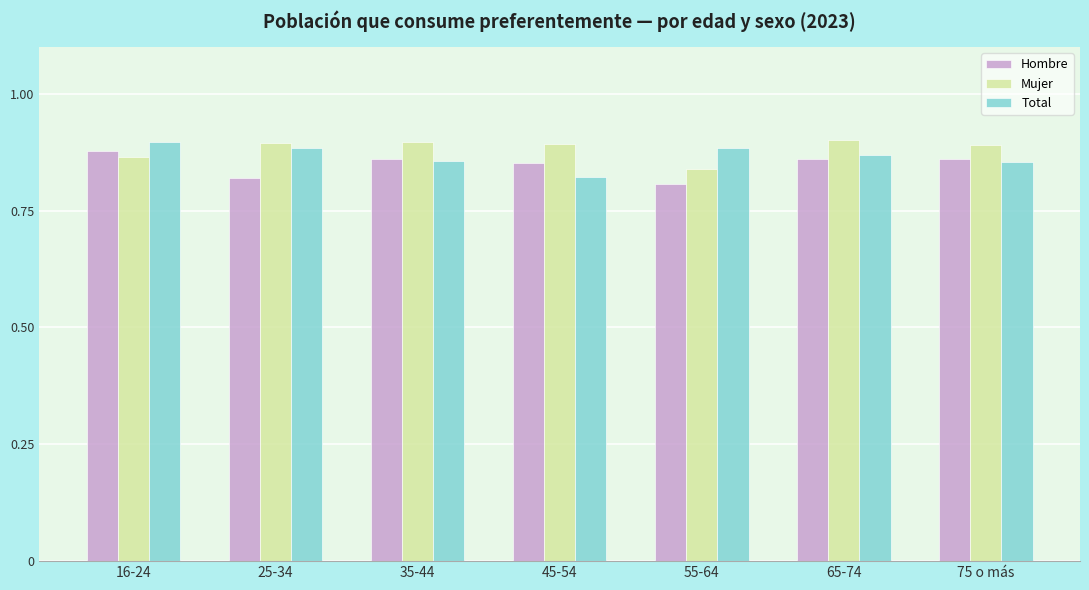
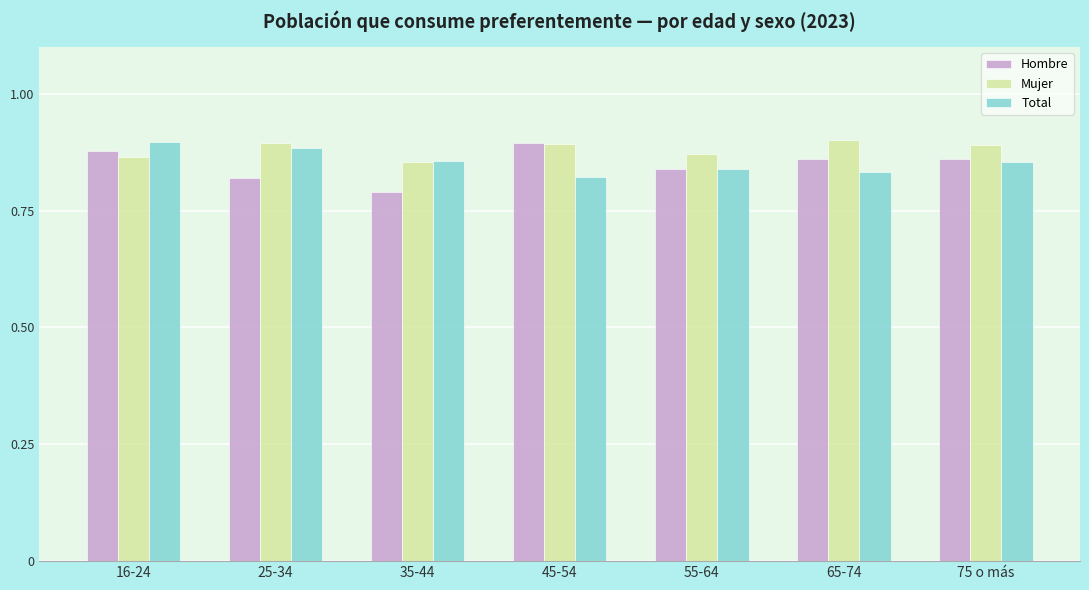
Hombre, 35-44: 0.86 -> 0.79
Mujer, 35-44: 0.90 -> 0.85
Hombre, 45-54: 0.85 -> 0.90
Hombre, 55-64: 0.81 -> 0.84
Mujer, 55-64: 0.84 -> 0.87
Total, 55-64: 0.88 -> 0.84
Total, 65-74: 0.87 -> 0.83
